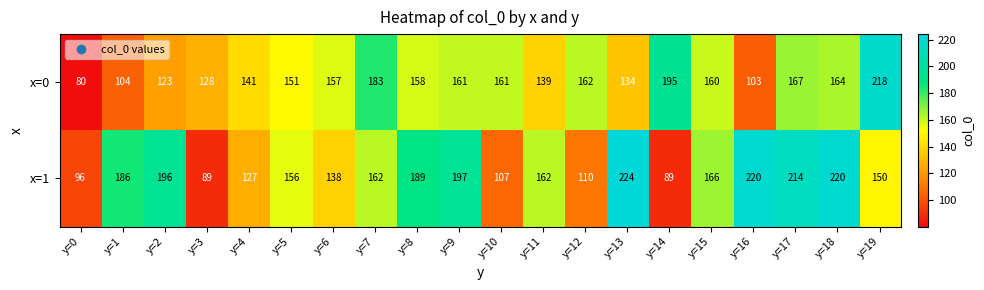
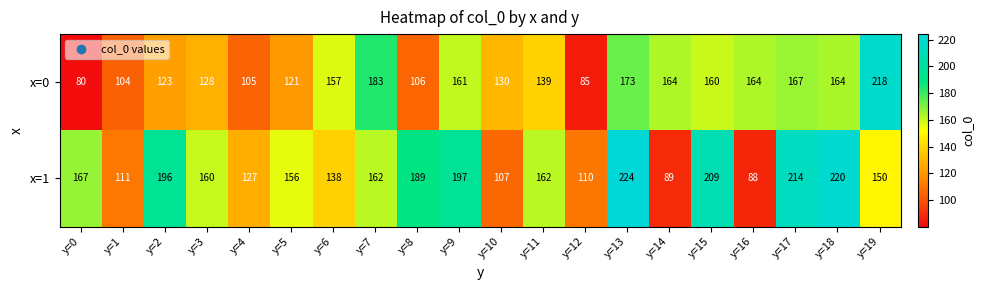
x=0, y=4: 141 -> 105
x=0, y=5: 151 -> 121
x=0, y=8: 158 -> 106
x=0, y=10: 161 -> 130
x=0, y=12: 162 -> 85
x=0, y=13: 134 -> 173
x=0, y=14: 195 -> 164
x=0, y=16: 103 -> 164
x=1, y=0: 96 -> 167
x=1, y=1: 186 -> 111
x=1, y=3: 89 -> 160
x=1, y=15: 166 -> 209
x=1, y=16: 220 -> 88
